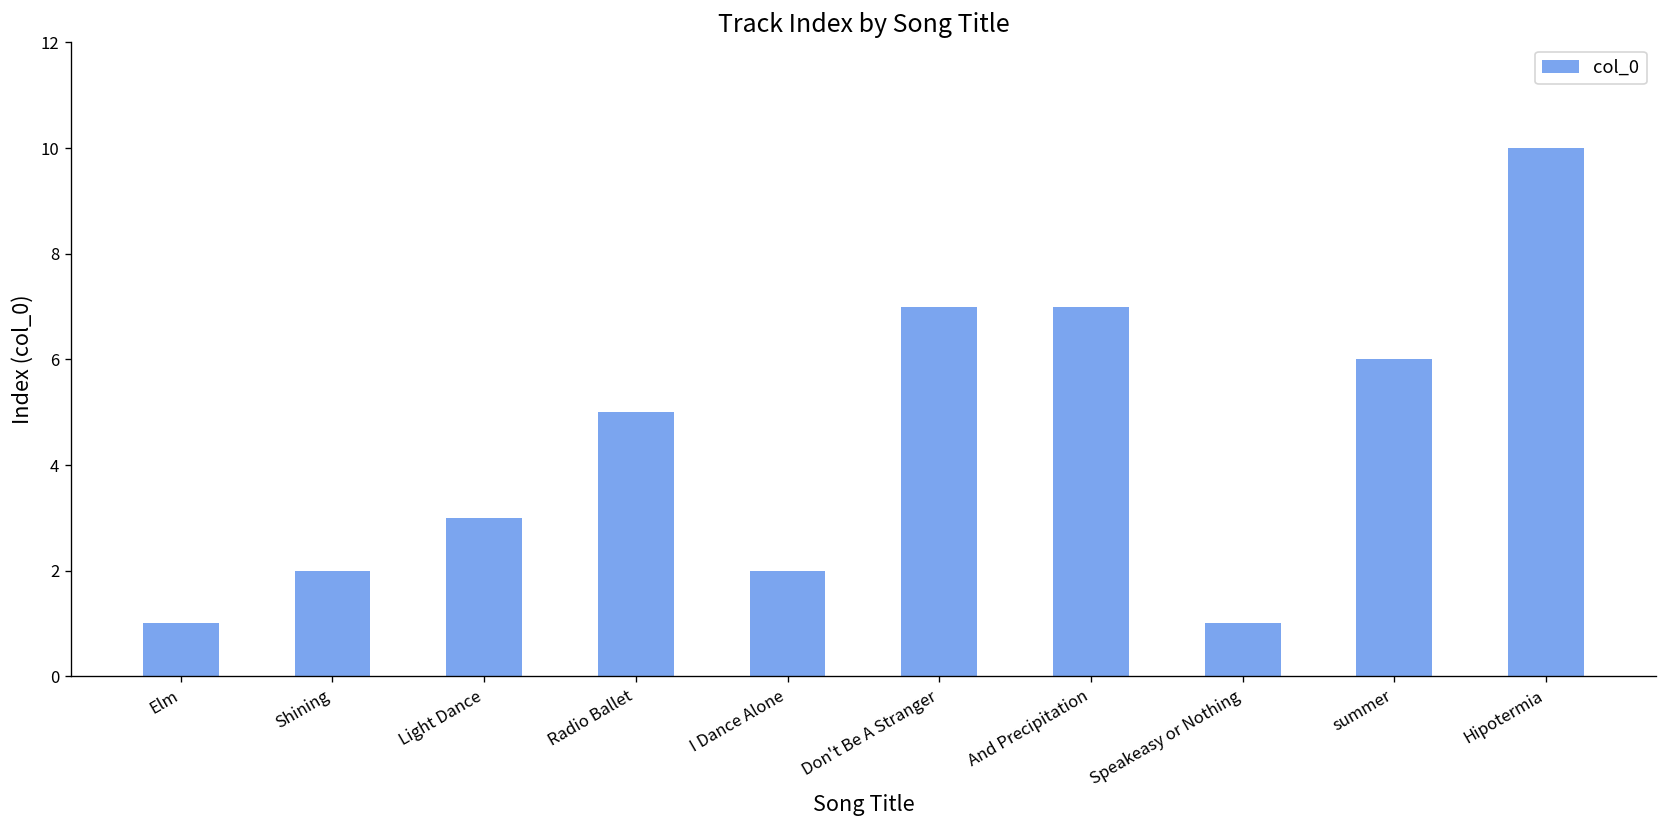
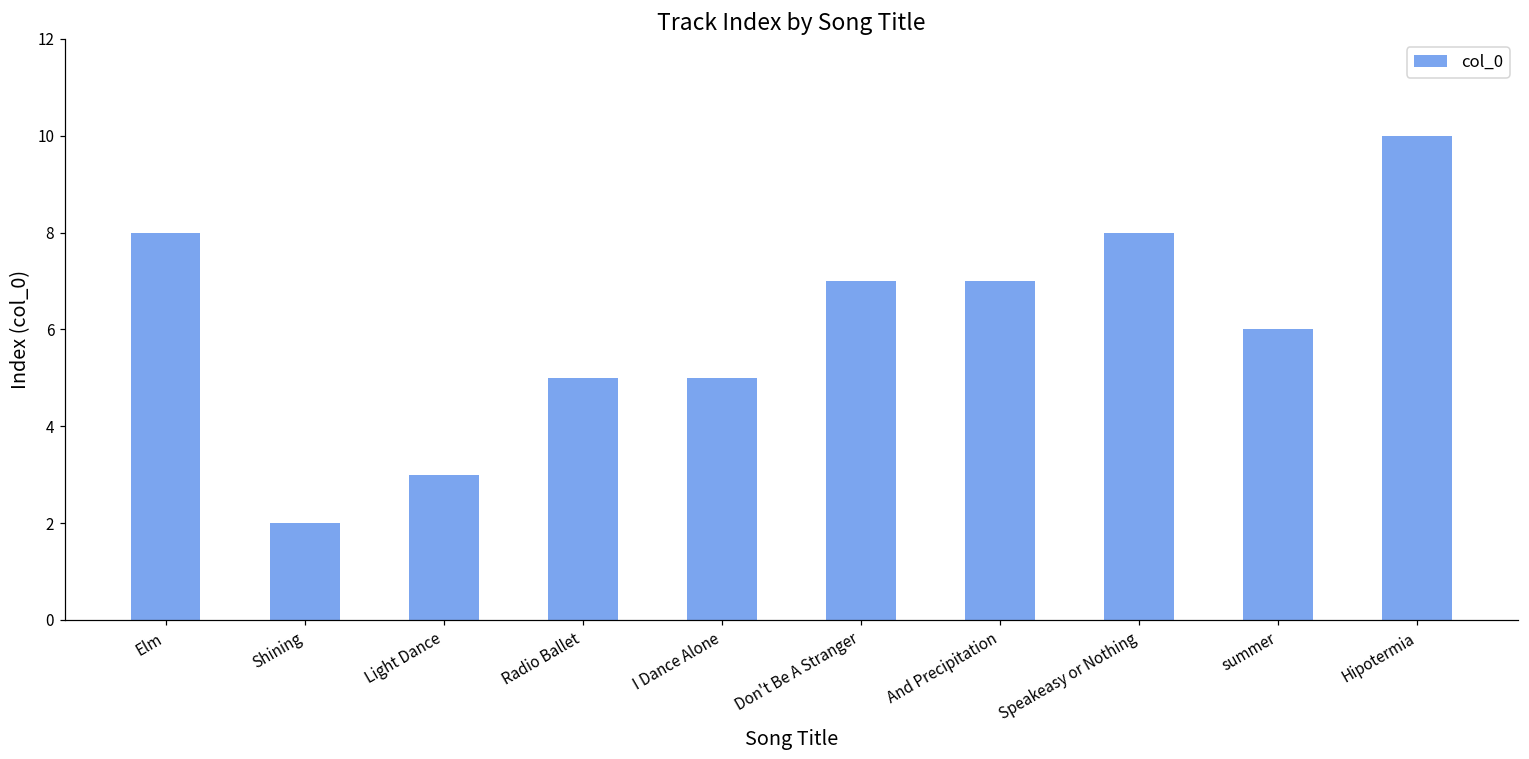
Elm: 1 -> 8
I Dance Alone: 2 -> 5
Speakeasy or Nothing: 1 -> 8
